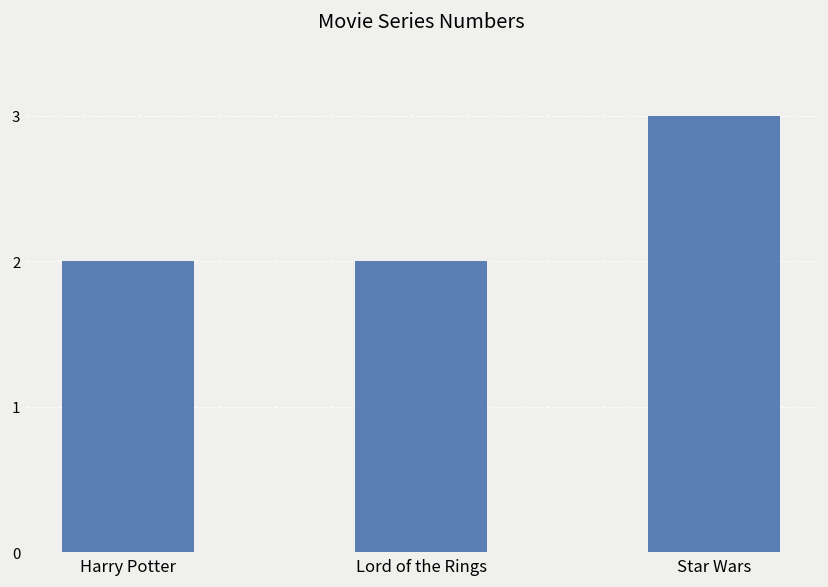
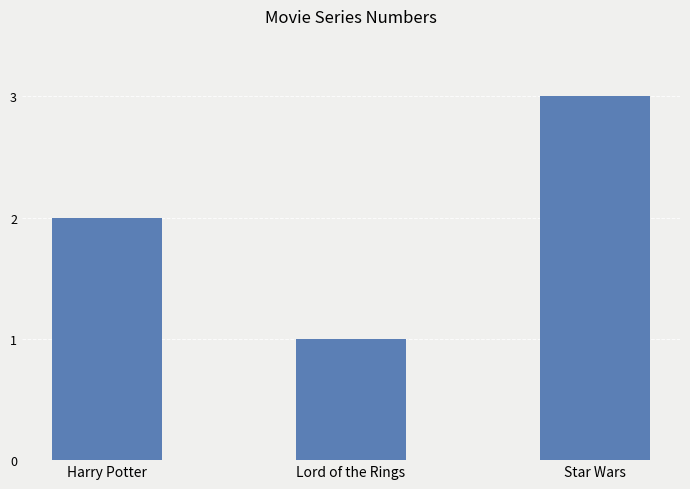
Lord of the Rings: 2 -> 1
